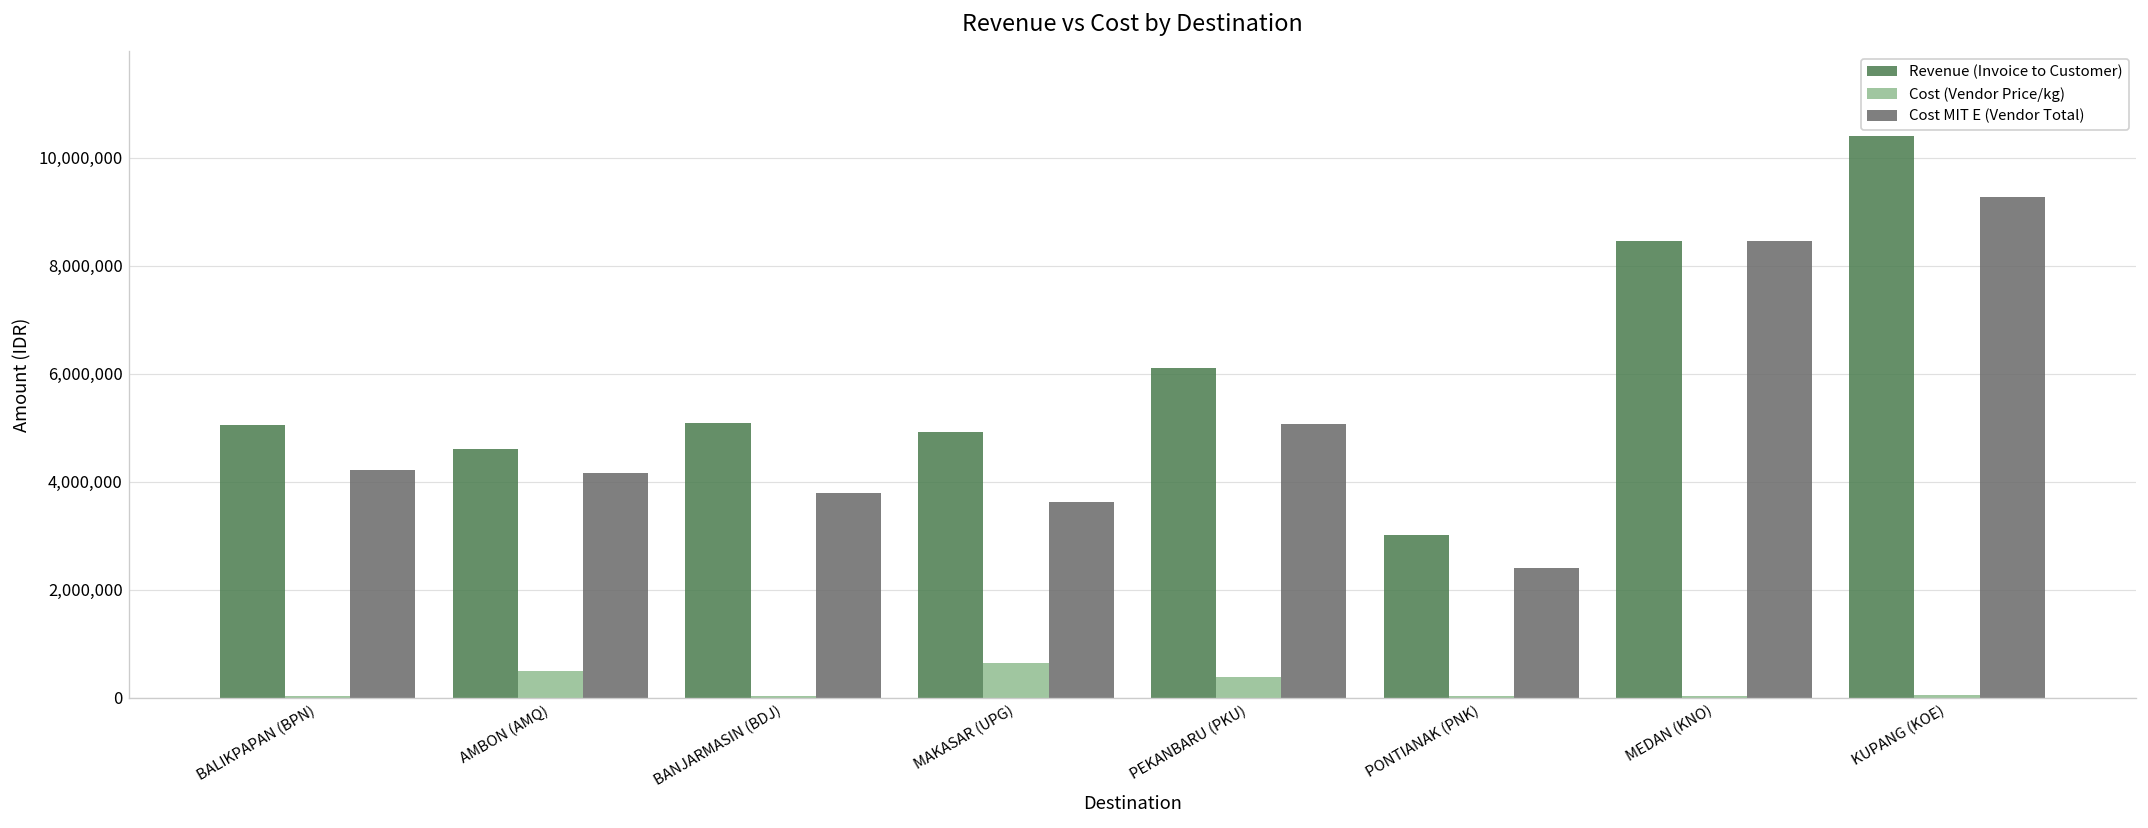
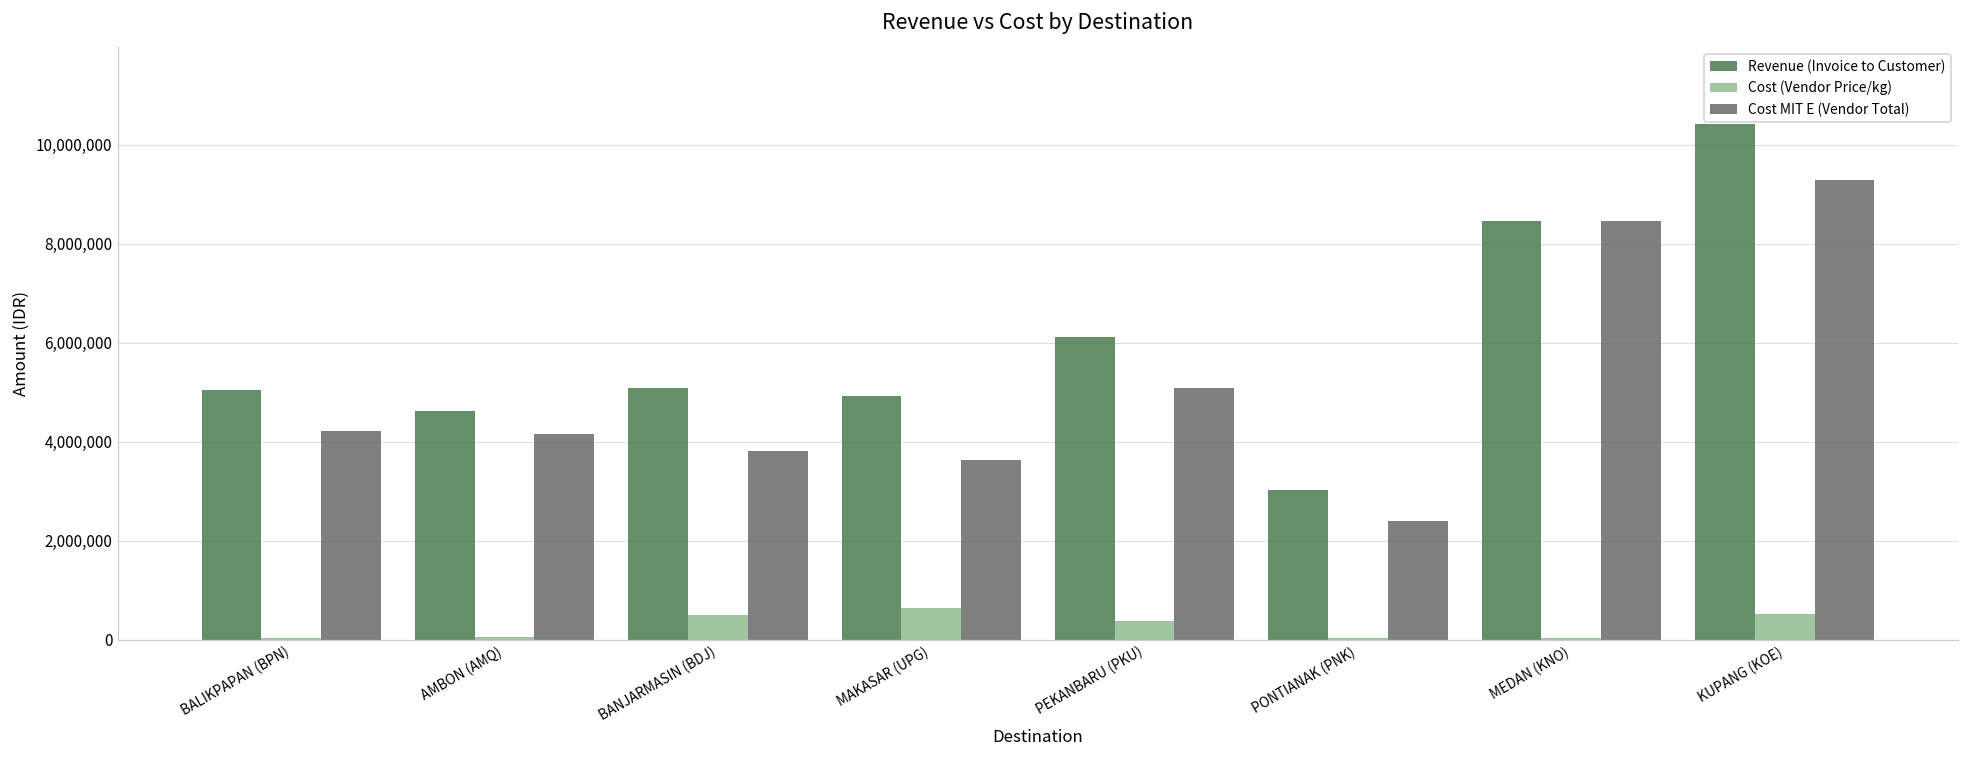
Cost (Vendor Price/kg), AMBON (AMQ): 500,000 -> 0
Cost (Vendor Price/kg), BANJARMASIN (BDJ): 0 -> 500,000
Cost (Vendor Price/kg), KUPANG (KOE): 0 -> 500,000
